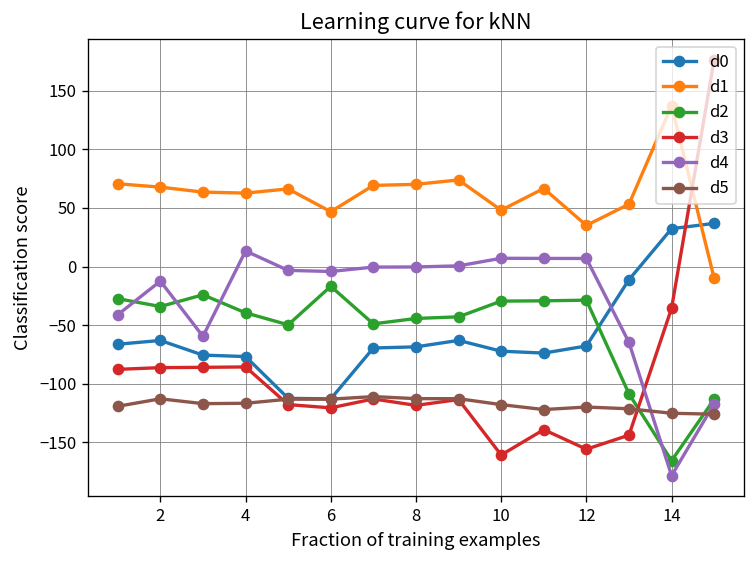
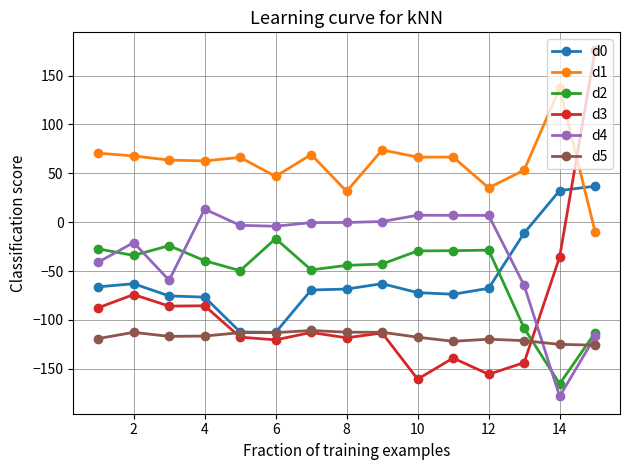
d3, 2: -90 -> -70
d4, 2: -10 -> -20
d1, 8: 70 -> 30
d1, 10: 50 -> 70
